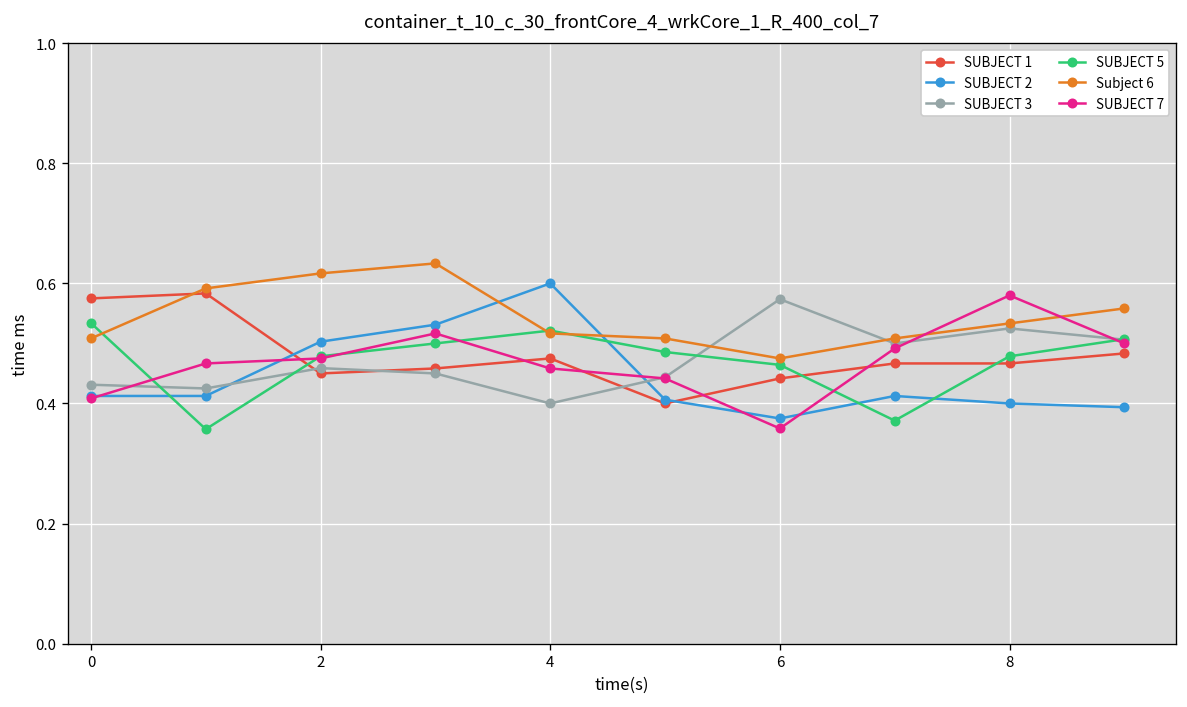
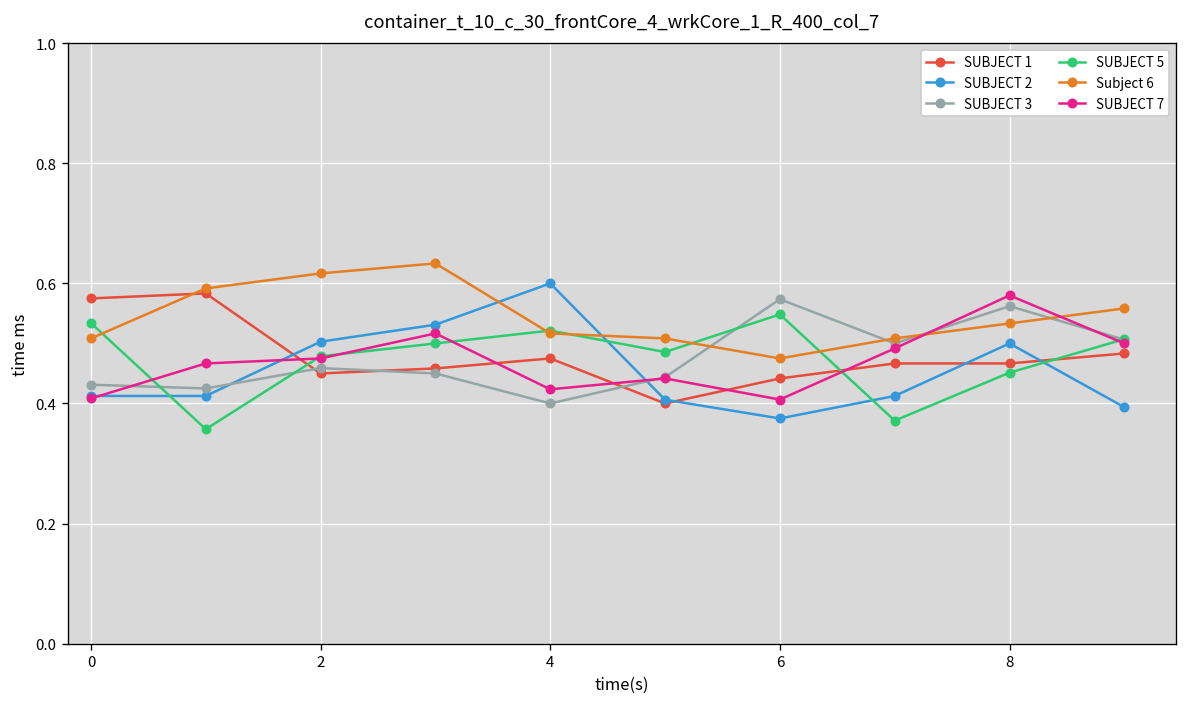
SUBJECT 7, 4: 0.46 -> 0.42
SUBJECT 5, 6: 0.46 -> 0.55
SUBJECT 7, 6: 0.36 -> 0.41
SUBJECT 2, 8: 0.4 -> 0.5
SUBJECT 3, 8: 0.53 -> 0.56
SUBJECT 5, 8: 0.48 -> 0.45
